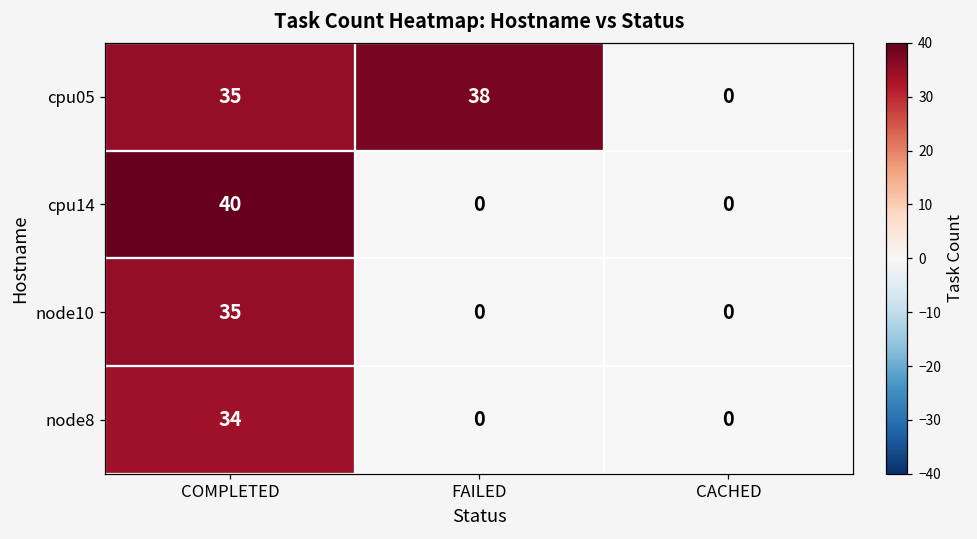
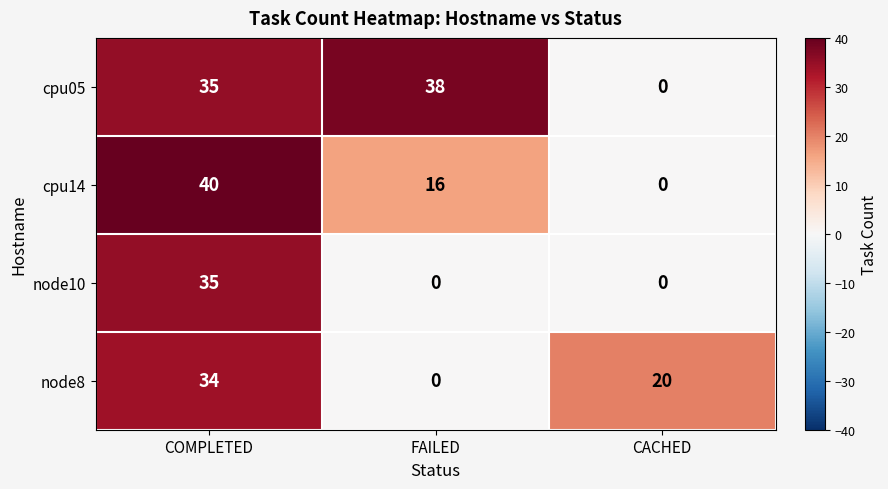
cpu14, FAILED: 0 -> 16
node8, CACHED: 0 -> 20
